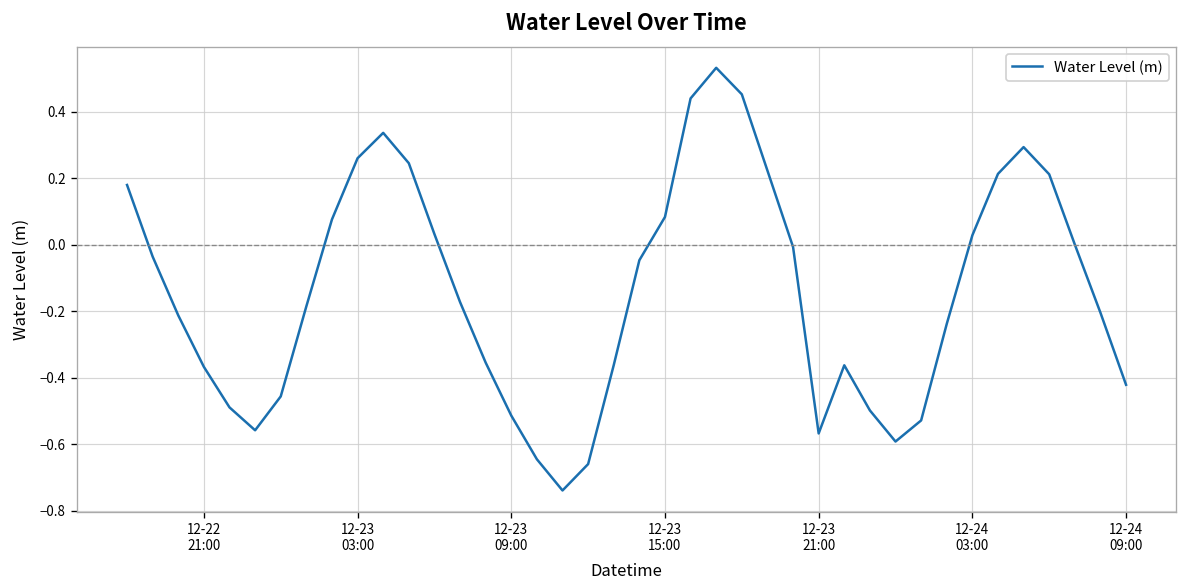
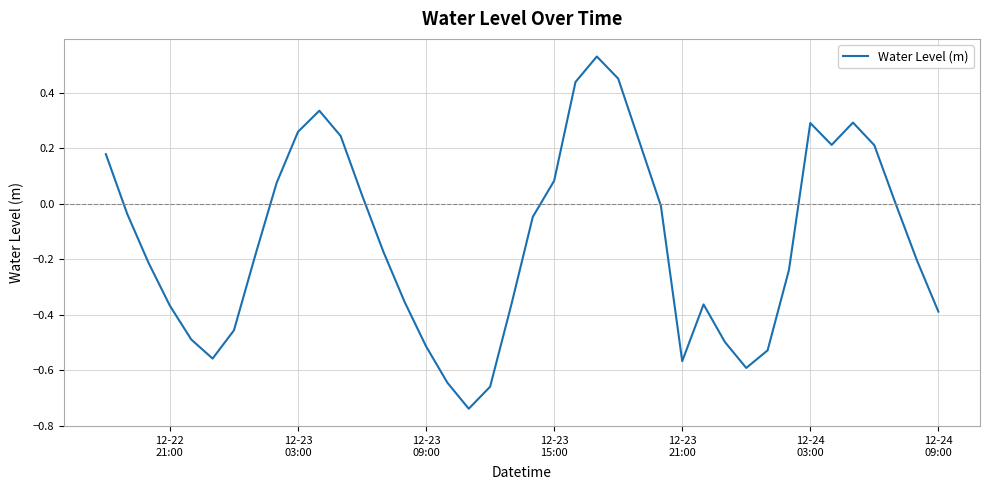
12-24 03:00: 0.03 -> 0.29
12-24 09:00: -0.42 -> -0.39
